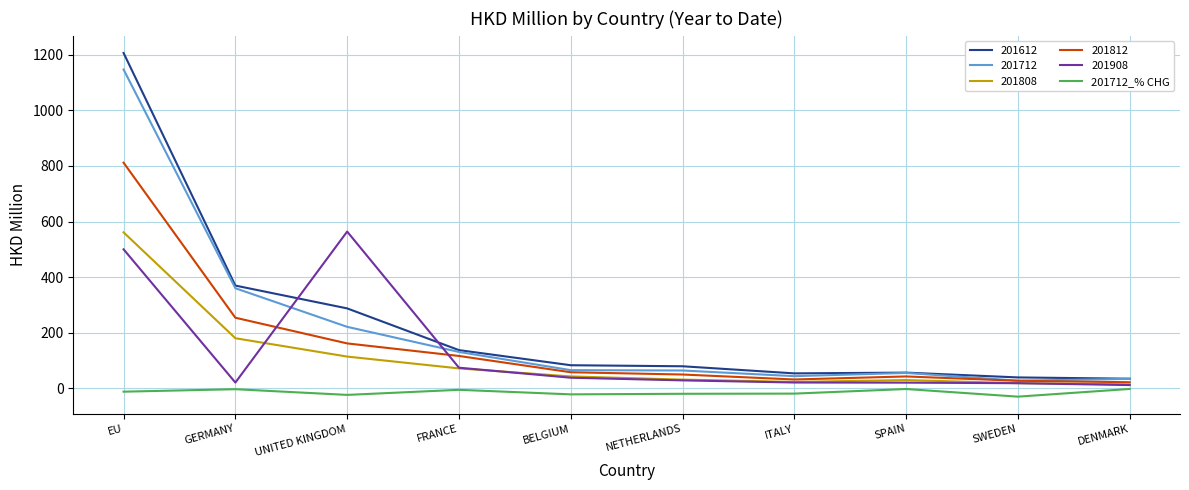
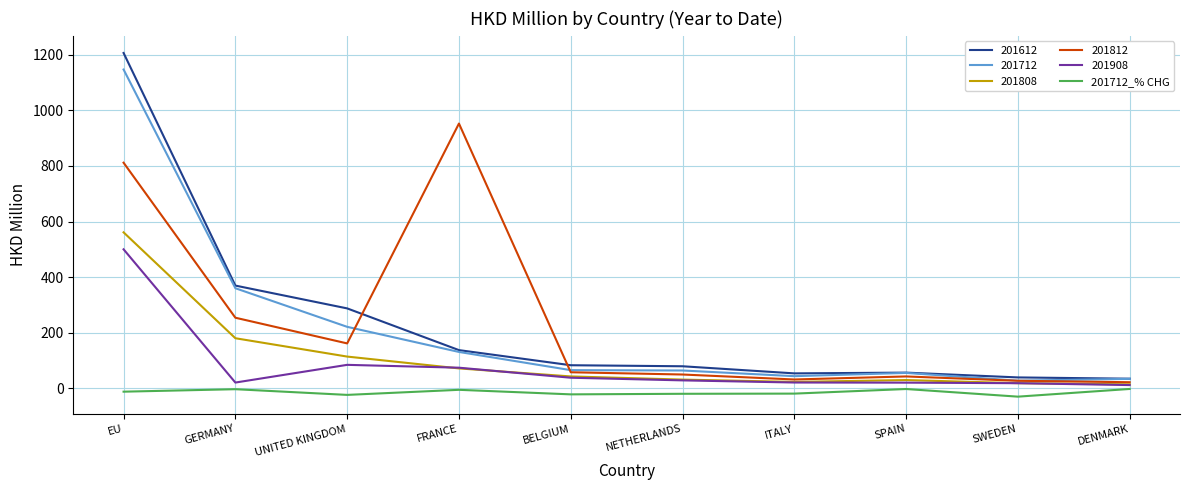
201908, UNITED KINGDOM: 560 -> 80
201812, FRANCE: 120 -> 950
